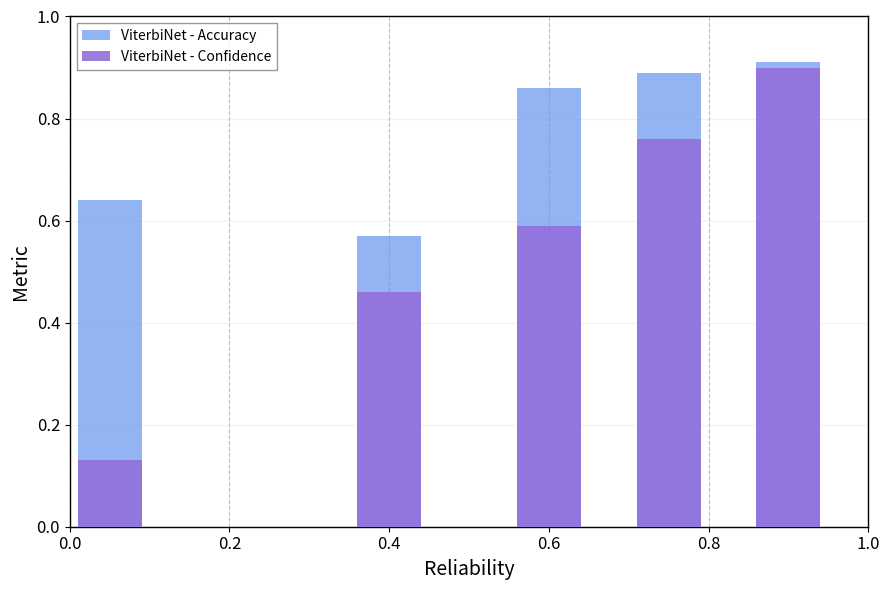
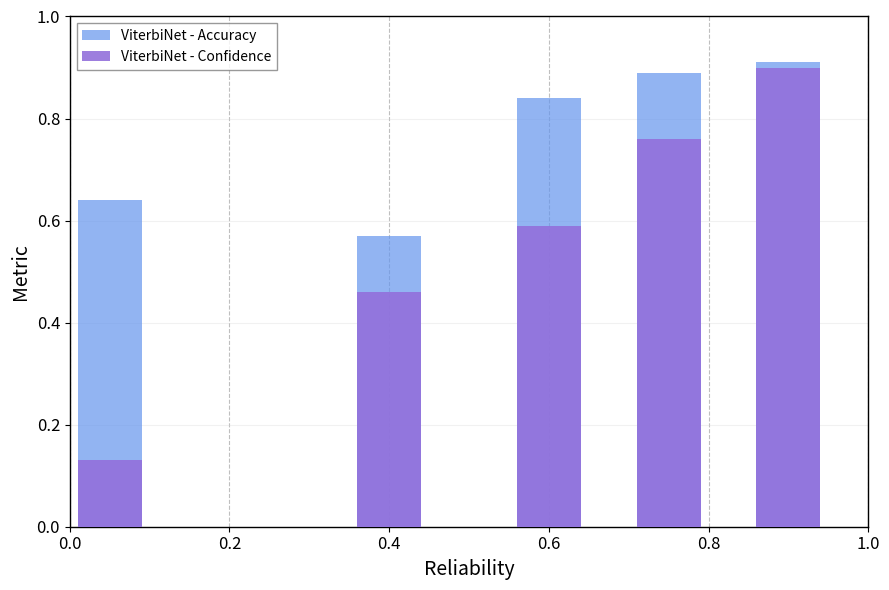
ViterbiNet - Accuracy, 0.6: 0.86 -> 0.84
